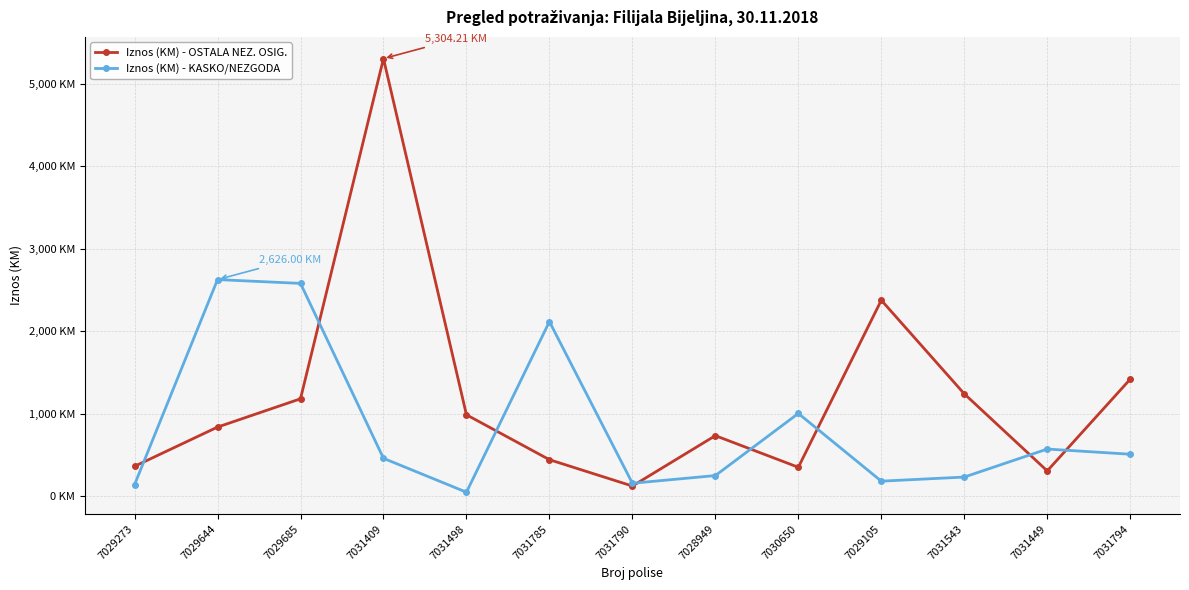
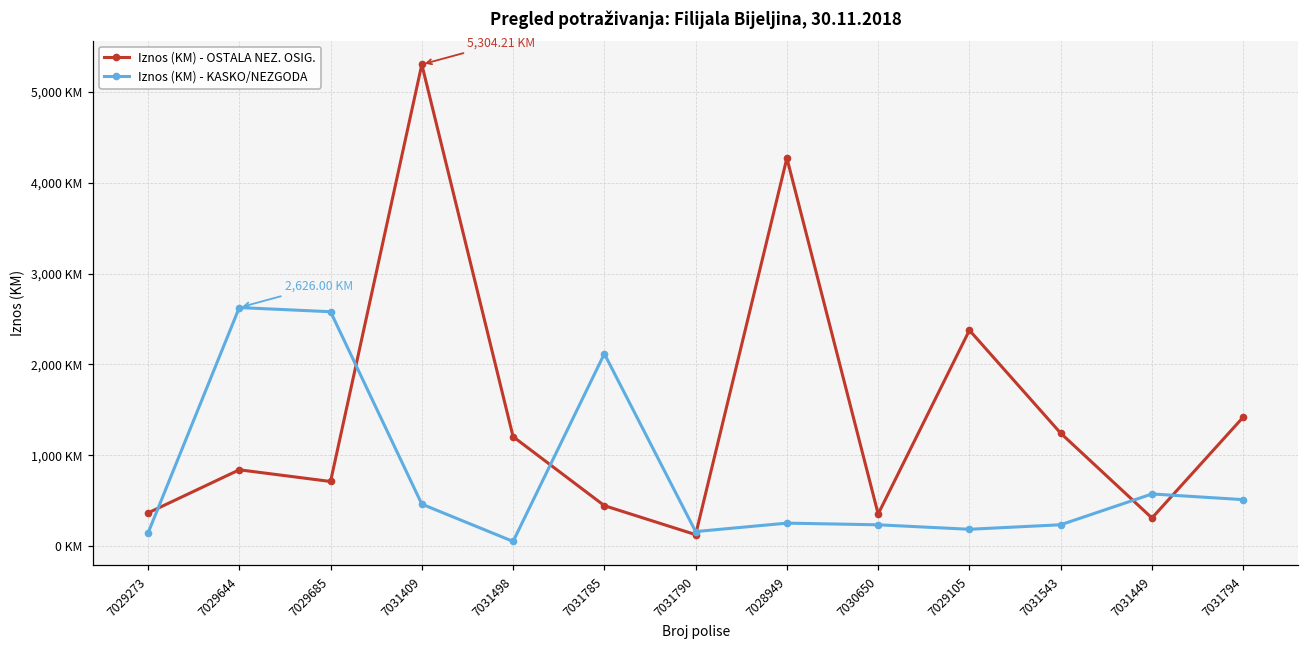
Iznos (KM) - OSTALA NEZ. OSIG., 7029685: 1,200 KM -> 700 KM
Iznos (KM) - OSTALA NEZ. OSIG., 7031498: 1,000 KM -> 1,200 KM
Iznos (KM) - OSTALA NEZ. OSIG., 7028949: 700 KM -> 4,300 KM
Iznos (KM) - KASKO/NEZGODA, 7030650: 1,000 KM -> 200 KM
